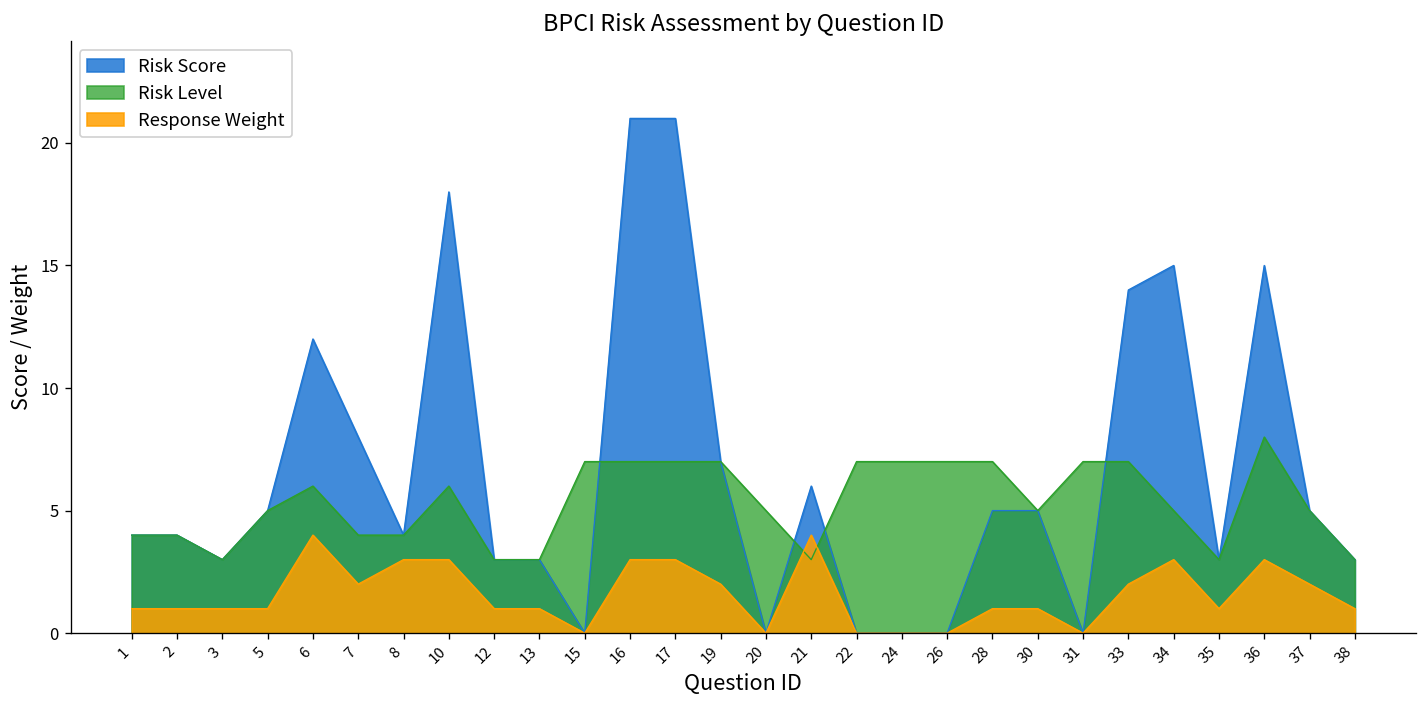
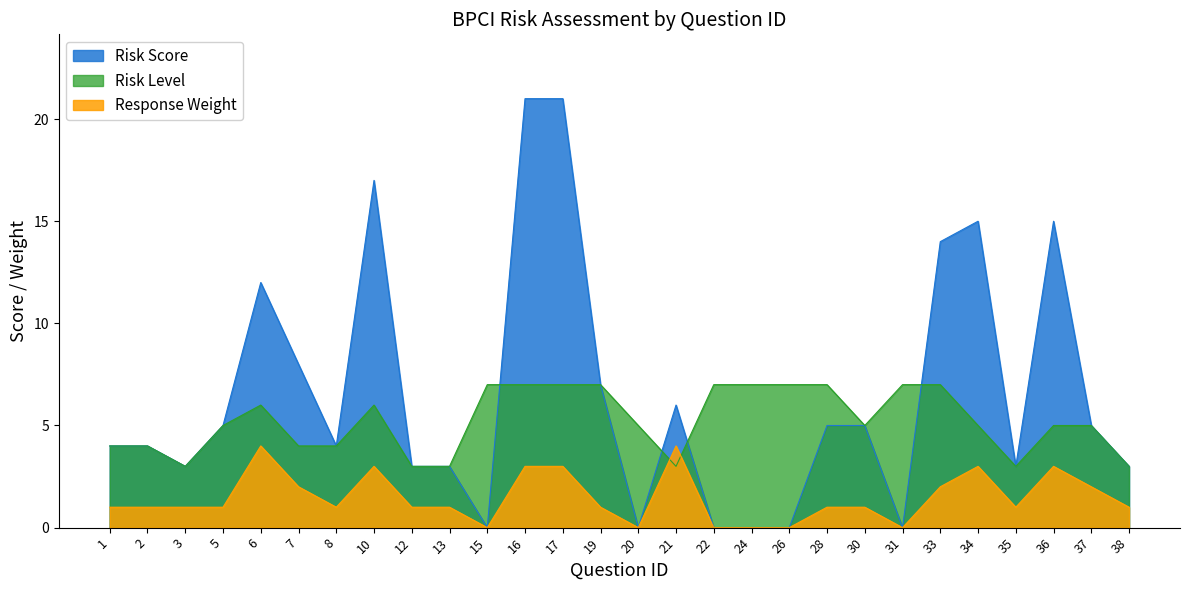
Response Weight, 8: 3 -> 1
Risk Score, 10: 18 -> 17
Response Weight, 19: 2 -> 1
Risk Level, 36: 8 -> 5
